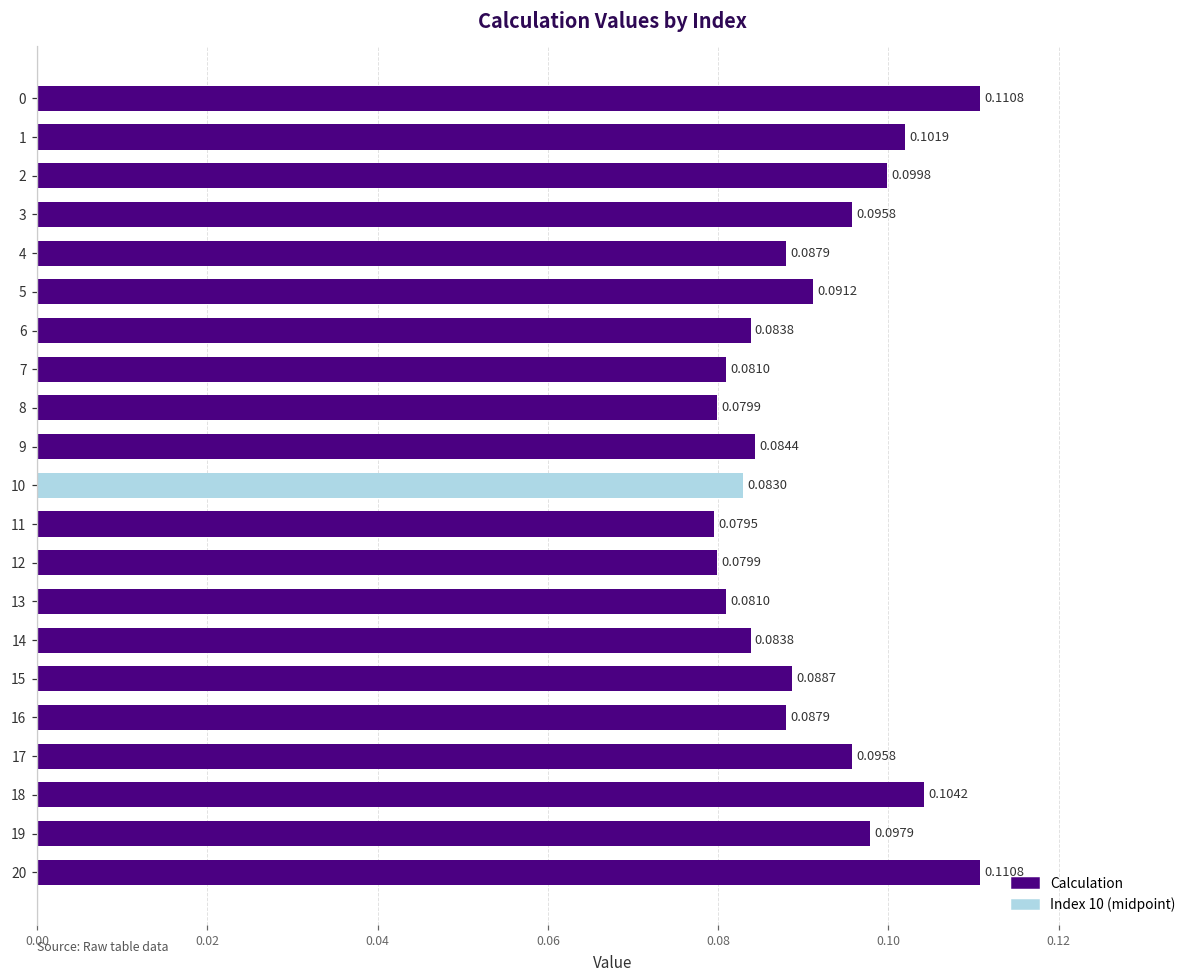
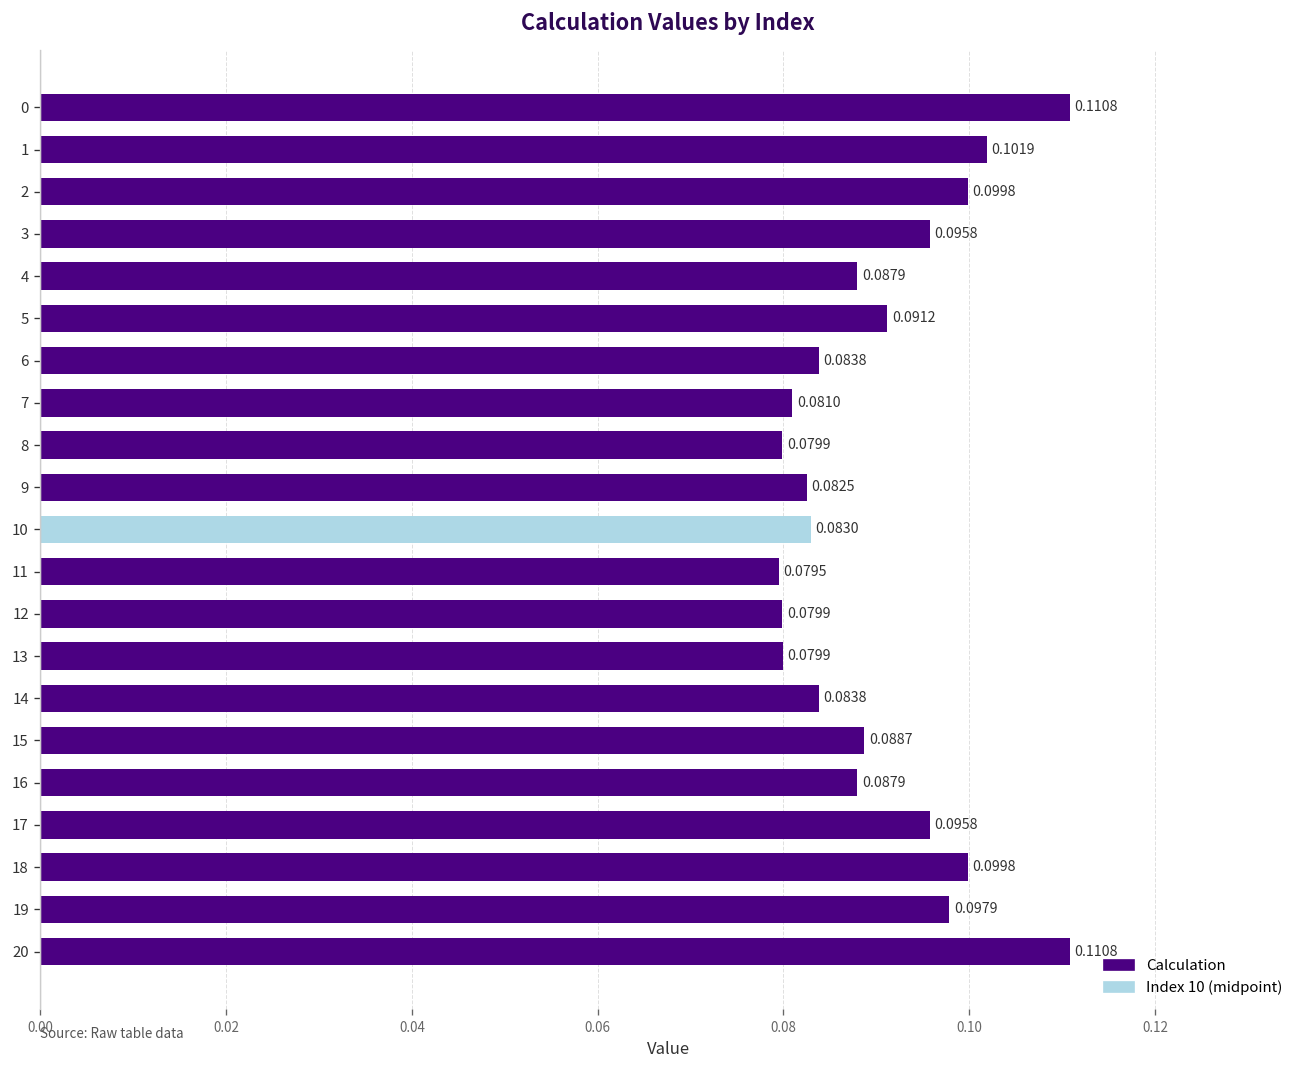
9: 0.0844 -> 0.0825
13: 0.0810 -> 0.0799
18: 0.1042 -> 0.0998
